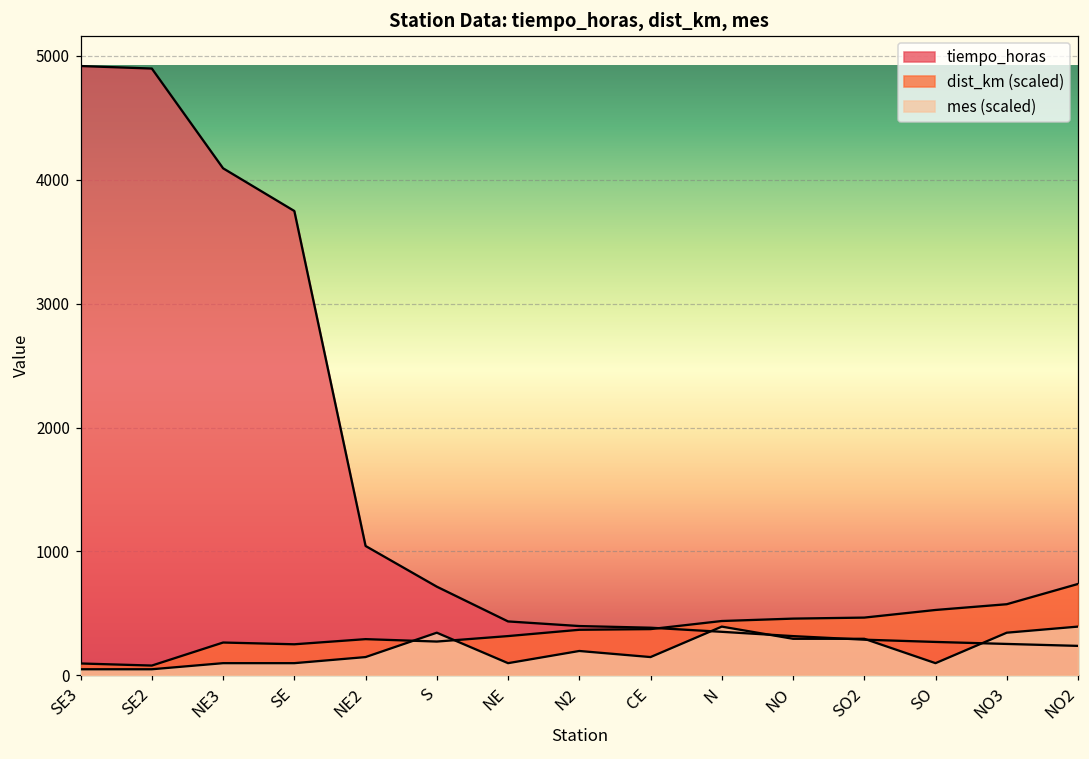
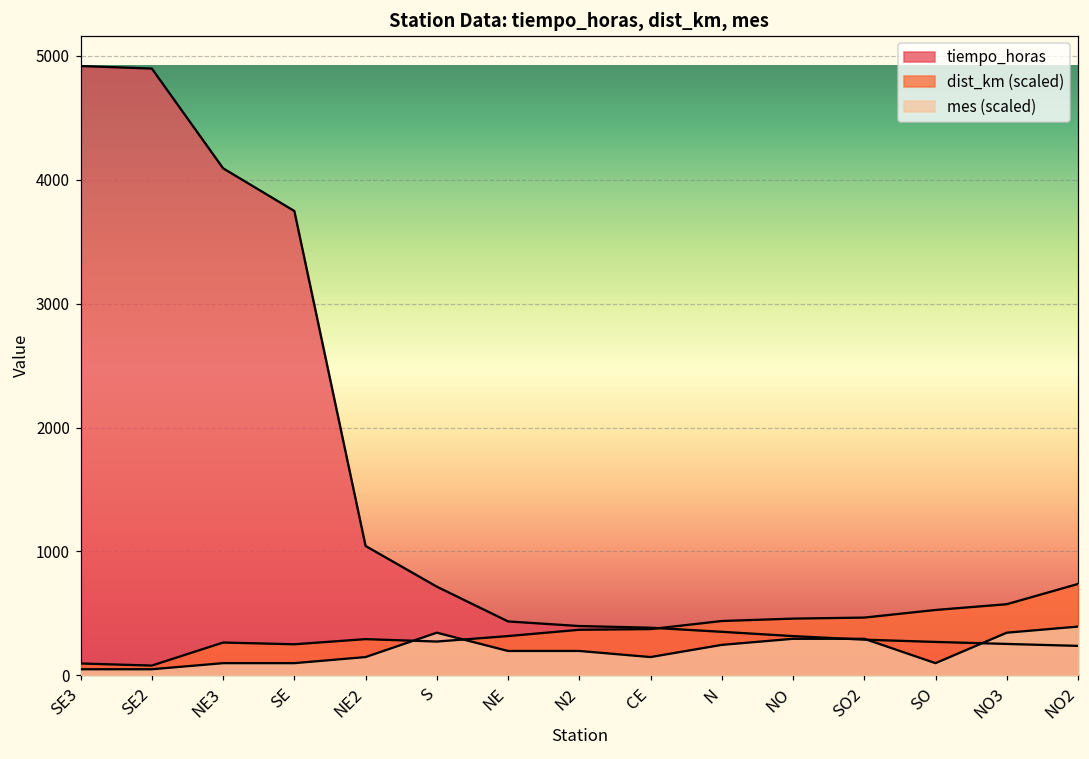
mes (scaled), NE: 100 -> 200
mes (scaled), N: 390 -> 250
